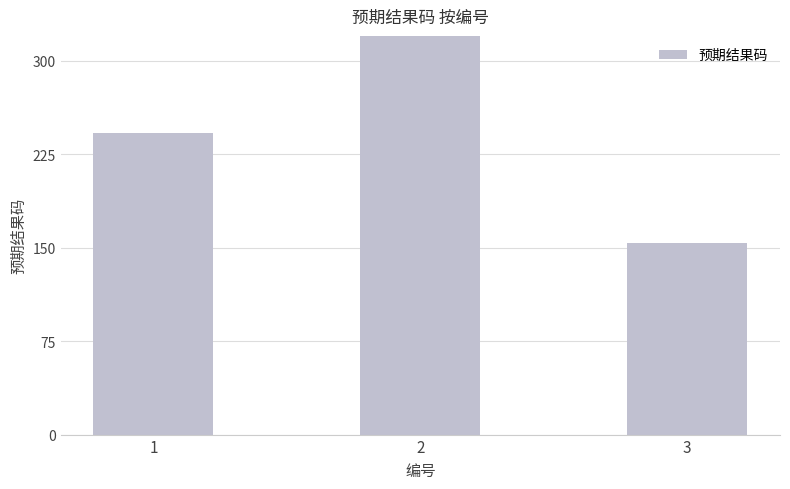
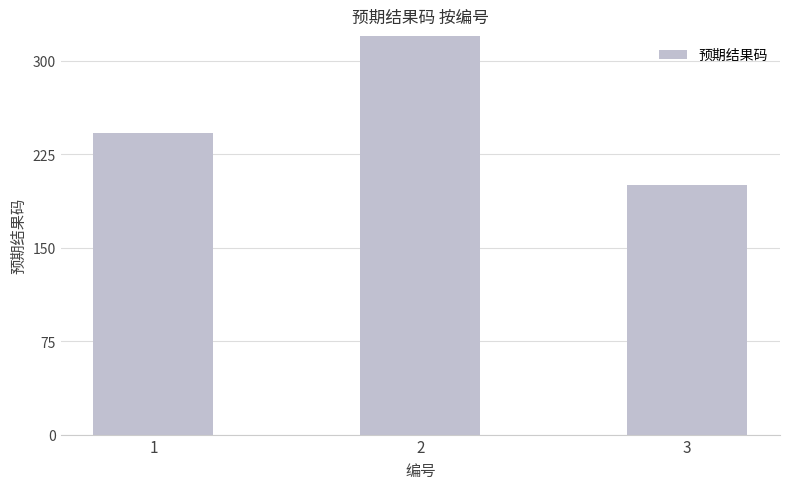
3: 154 -> 200
